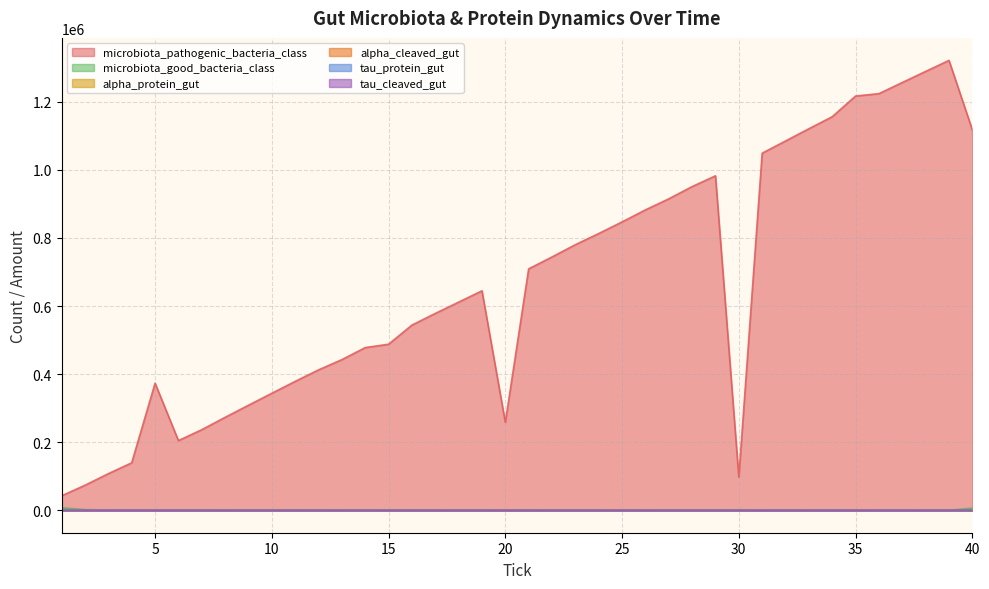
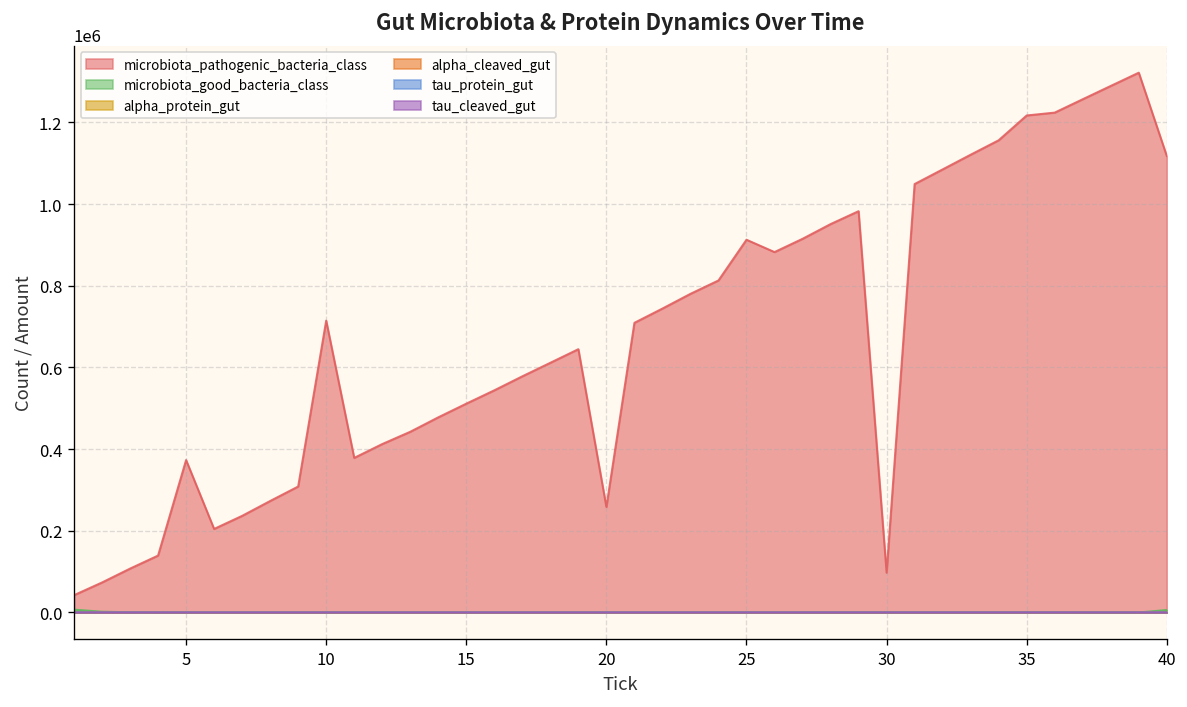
microbiota_pathogenic_bacteria_class, 10: 340000 -> 710000
microbiota_pathogenic_bacteria_class, 15: 490000 -> 510000
microbiota_pathogenic_bacteria_class, 25: 850000 -> 910000
